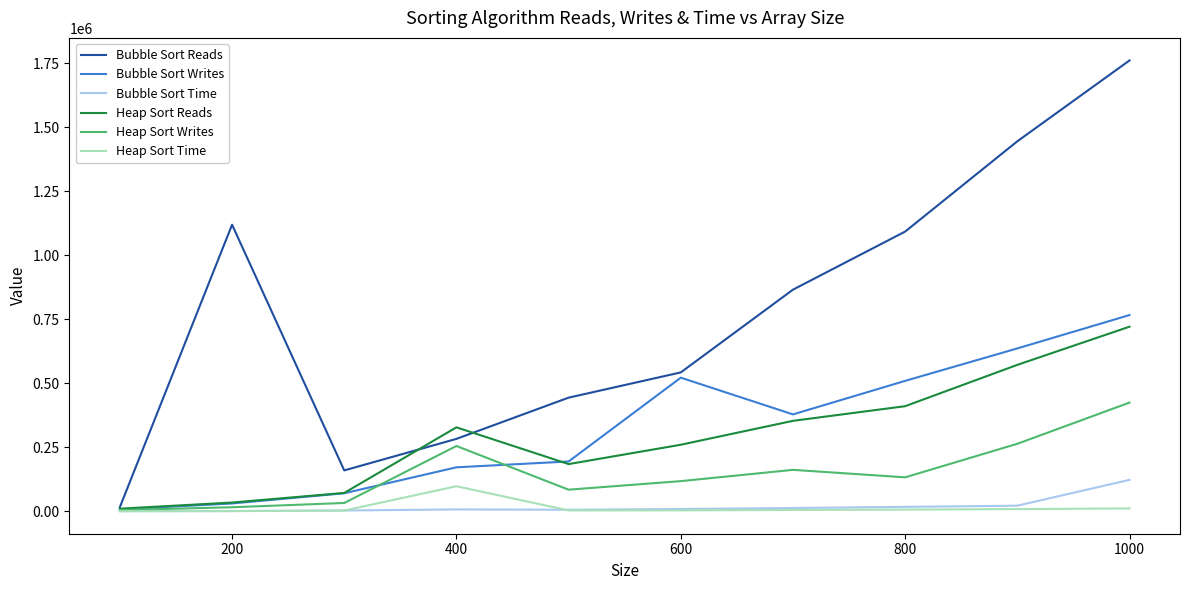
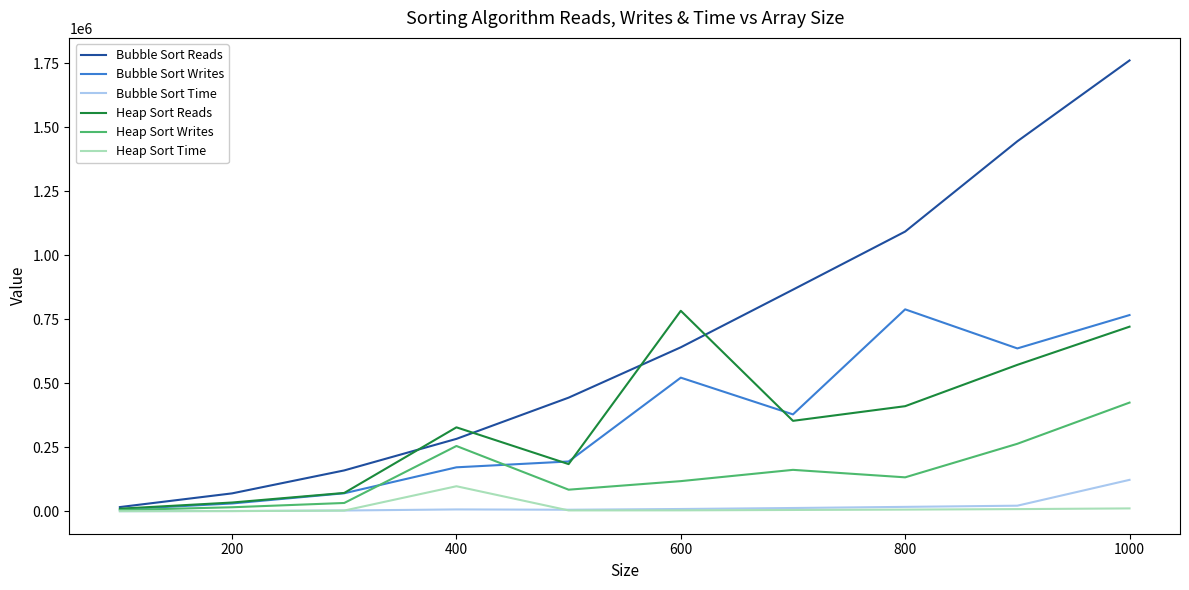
Bubble Sort Reads, 200: 1120000 -> 70000
Bubble Sort Reads, 600: 540000 -> 640000
Heap Sort Reads, 600: 260000 -> 780000
Bubble Sort Writes, 800: 510000 -> 790000
